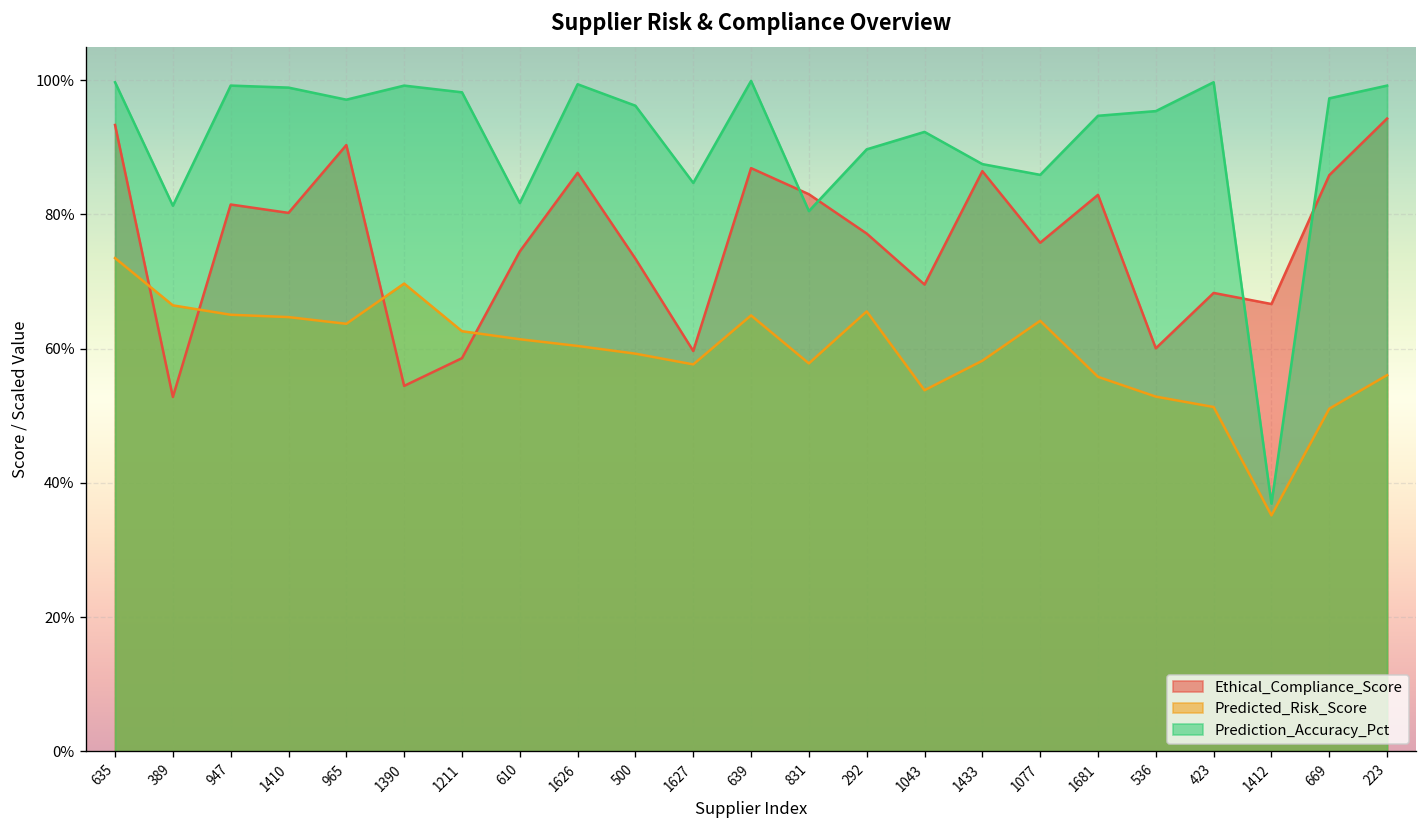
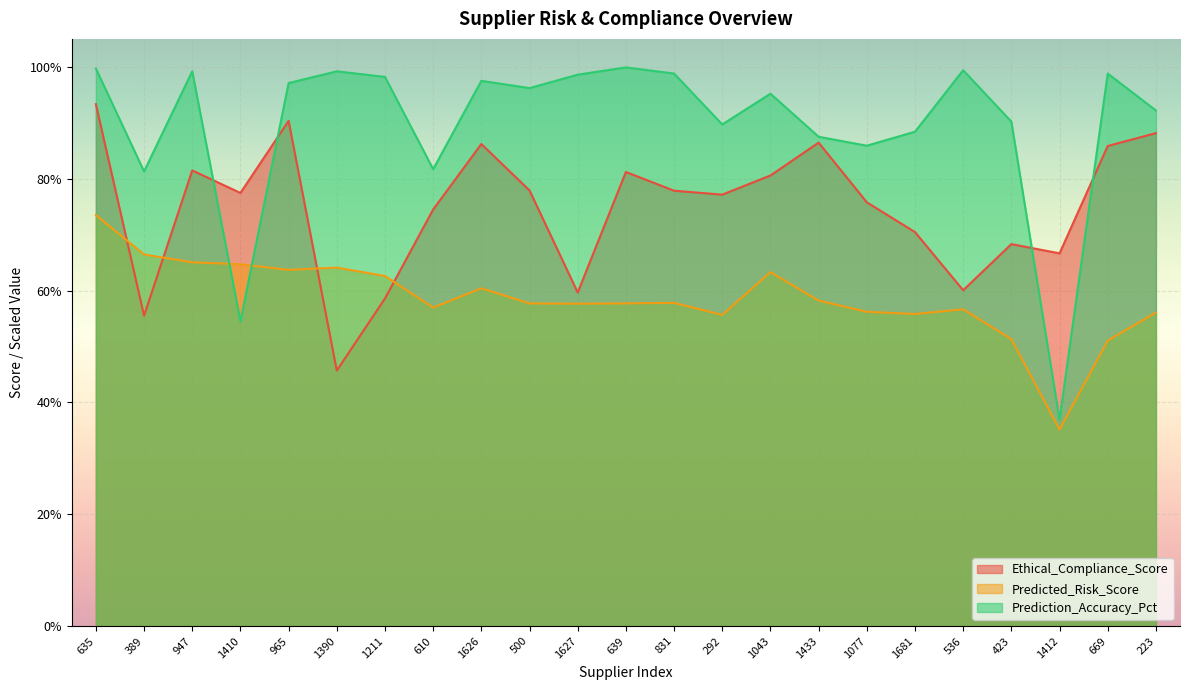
Ethical_Compliance_Score, 389: 53% -> 56%
Ethical_Compliance_Score, 1410: 80% -> 77%
Prediction_Accuracy_Pct, 1410: 99% -> 55%
Ethical_Compliance_Score, 1390: 54% -> 46%
Predicted_Risk_Score, 1390: 70% -> 64%
Predicted_Risk_Score, 610: 61% -> 57%
Prediction_Accuracy_Pct, 1626: 99% -> 98%
Ethical_Compliance_Score, 500: 73% -> 78%
Predicted_Risk_Score, 500: 59% -> 58%
Prediction_Accuracy_Pct, 1627: 85% -> 99%
Ethical_Compliance_Score, 639: 87% -> 81%
Predicted_Risk_Score, 639: 65% -> 58%
Ethical_Compliance_Score, 831: 83% -> 78%
Prediction_Accuracy_Pct, 831: 80% -> 99%
Predicted_Risk_Score, 292: 66% -> 56%
Ethical_Compliance_Score, 1043: 70% -> 81%
Predicted_Risk_Score, 1043: 54% -> 63%
Prediction_Accuracy_Pct, 1043: 92% -> 95%
Predicted_Risk_Score, 1077: 64% -> 56%
Ethical_Compliance_Score, 1681: 83% -> 70%
Prediction_Accuracy_Pct, 1681: 95% -> 88%
Predicted_Risk_Score, 536: 53% -> 57%
Prediction_Accuracy_Pct, 536: 95% -> 99%
Prediction_Accuracy_Pct, 423: 100% -> 90%
Prediction_Accuracy_Pct, 669: 97% -> 99%
Ethical_Compliance_Score, 223: 94% -> 88%
Prediction_Accuracy_Pct, 223: 99% -> 92%
